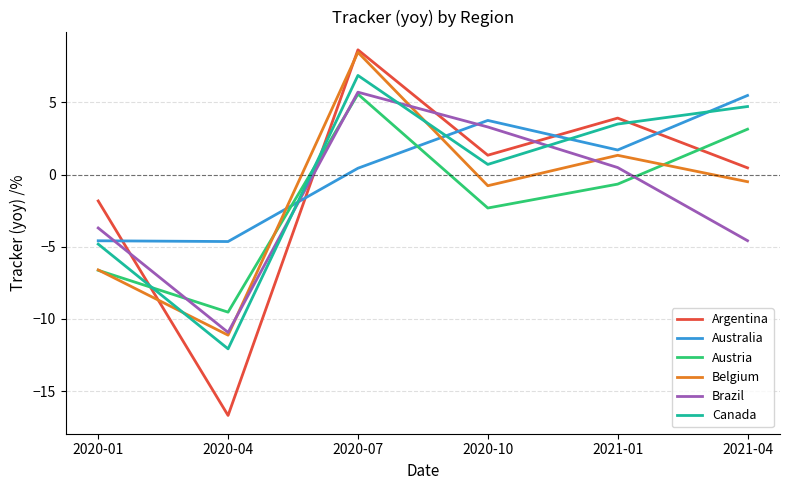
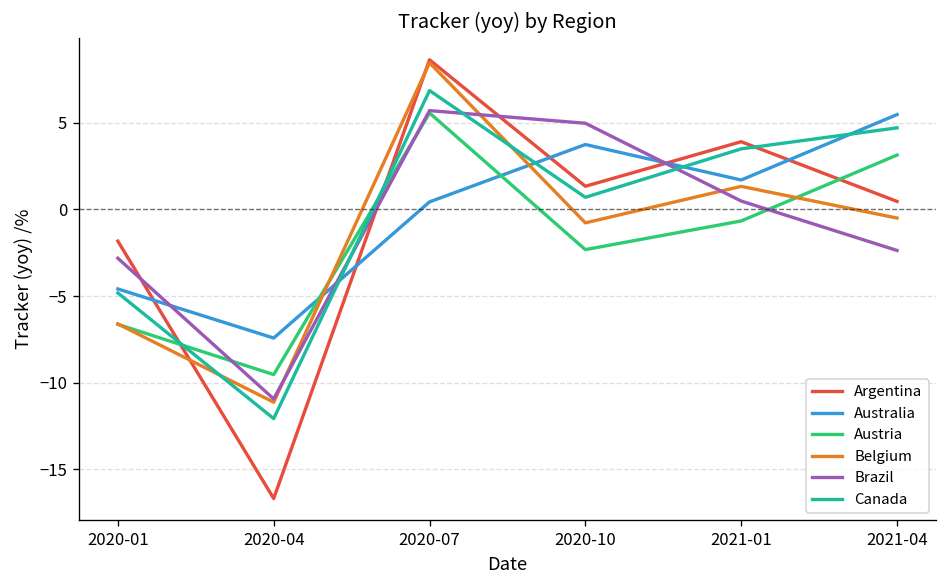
Brazil, 2020-01: -3.7 -> -2.8
Australia, 2020-04: -4.6 -> -7.4
Brazil, 2020-10: 3.3 -> 5.0
Brazil, 2021-04: -4.6 -> -2.4
